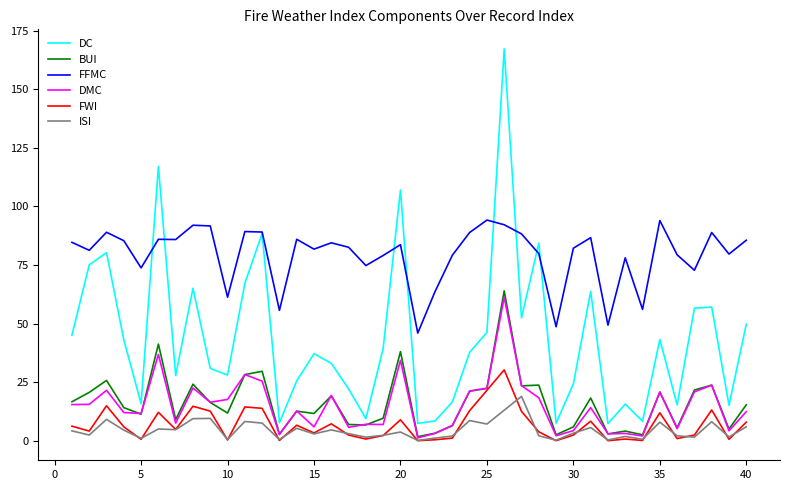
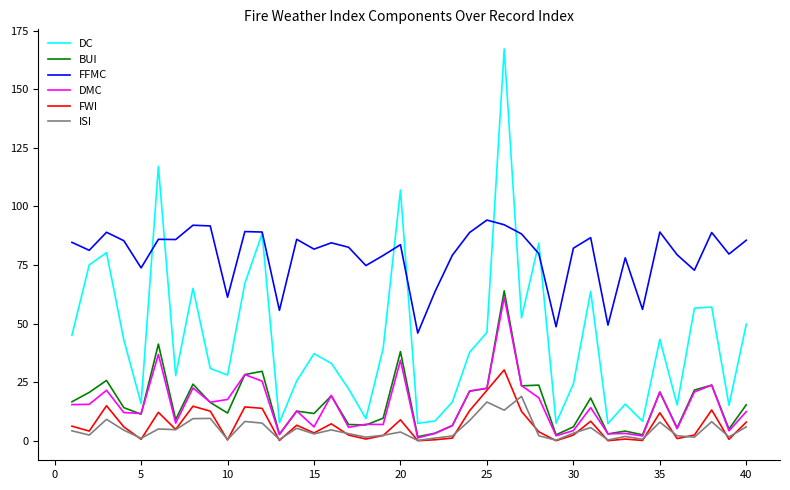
ISI, 25: 7 -> 17
FFMC, 35: 94 -> 89
